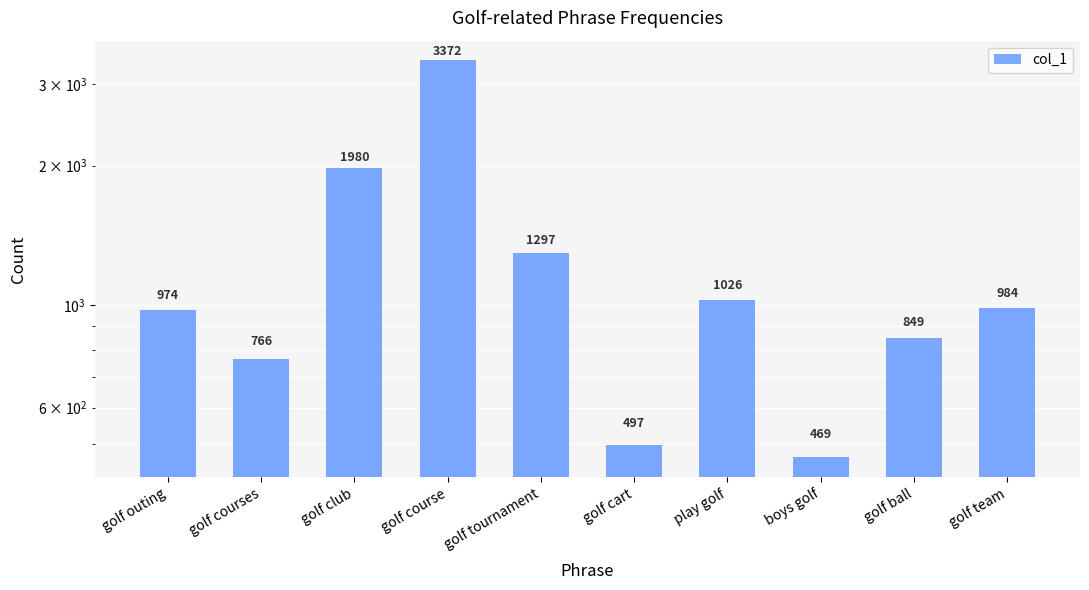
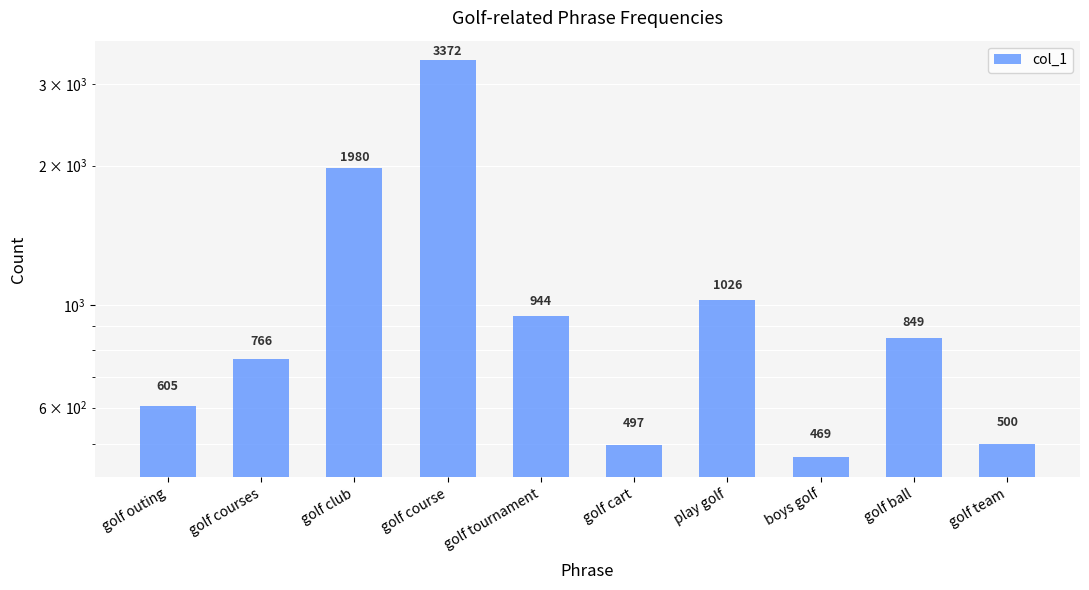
golf outing: 974 -> 605
golf tournament: 1297 -> 944
golf team: 984 -> 500
